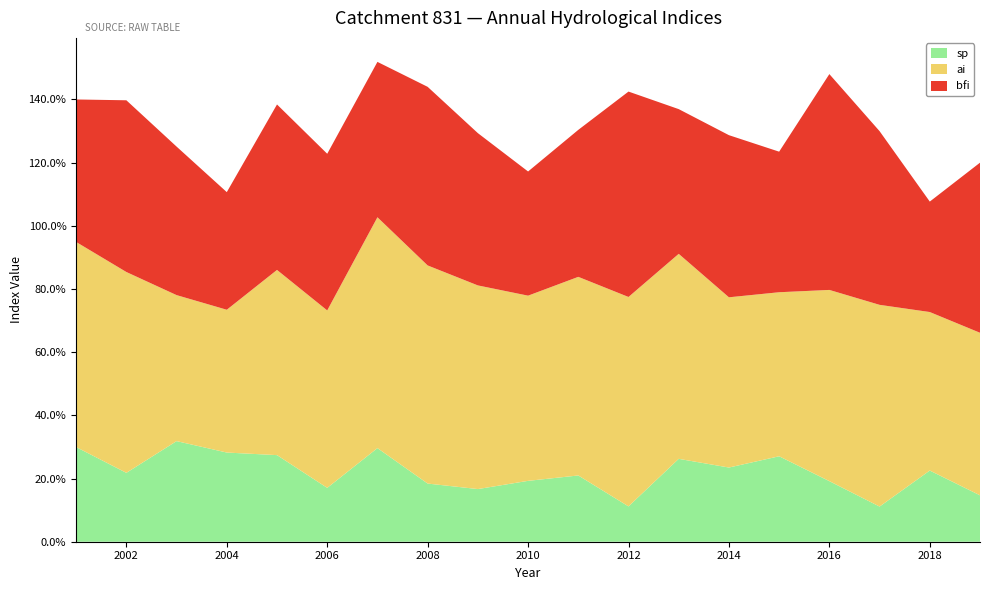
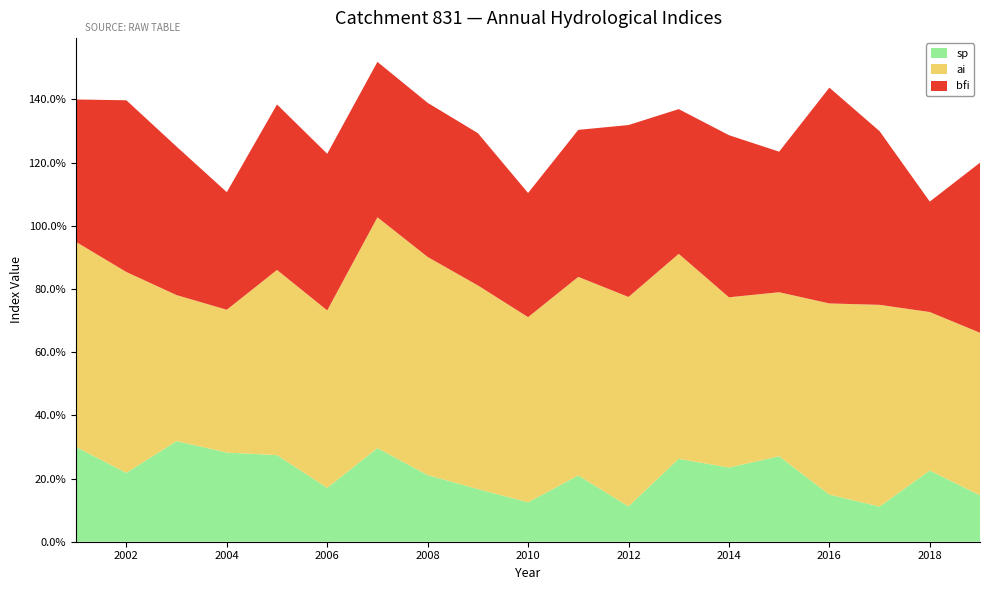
sp, 2008: 18% -> 21%
bfi, 2008: 57% -> 49%
sp, 2010: 19% -> 12%
bfi, 2012: 65% -> 54%
sp, 2016: 19% -> 15%
